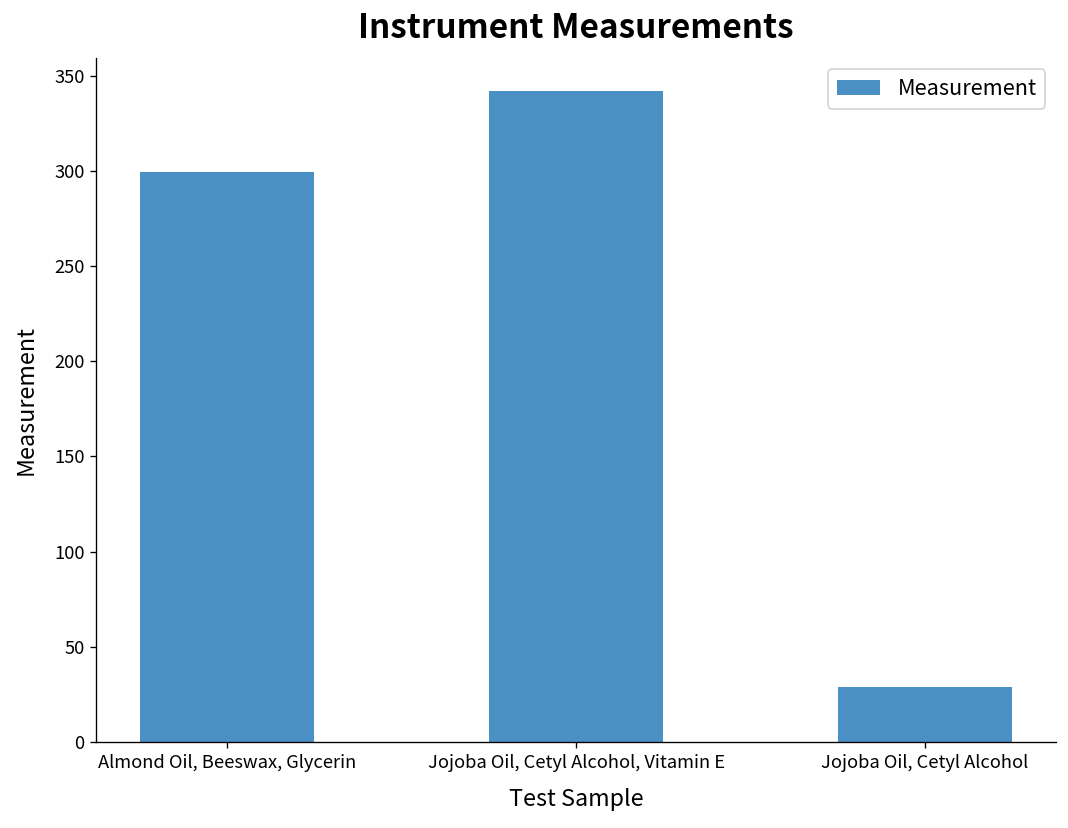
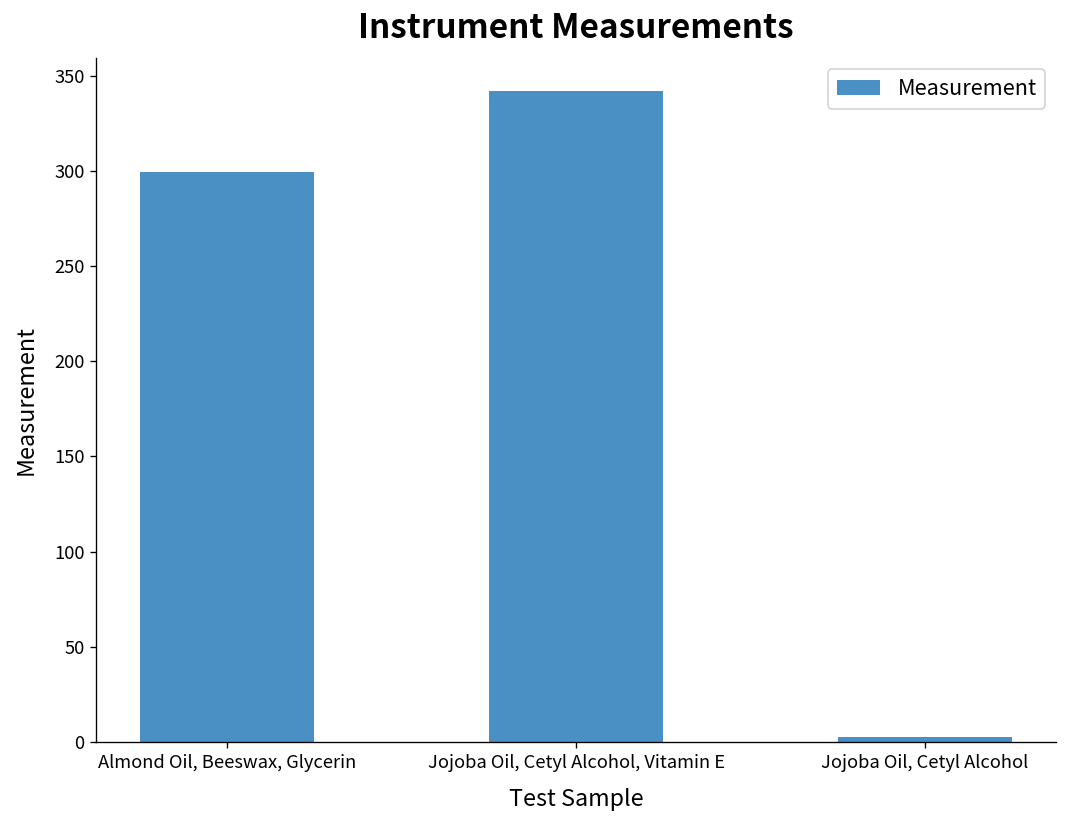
Jojoba Oil, Cetyl Alcohol: 29 -> 3
